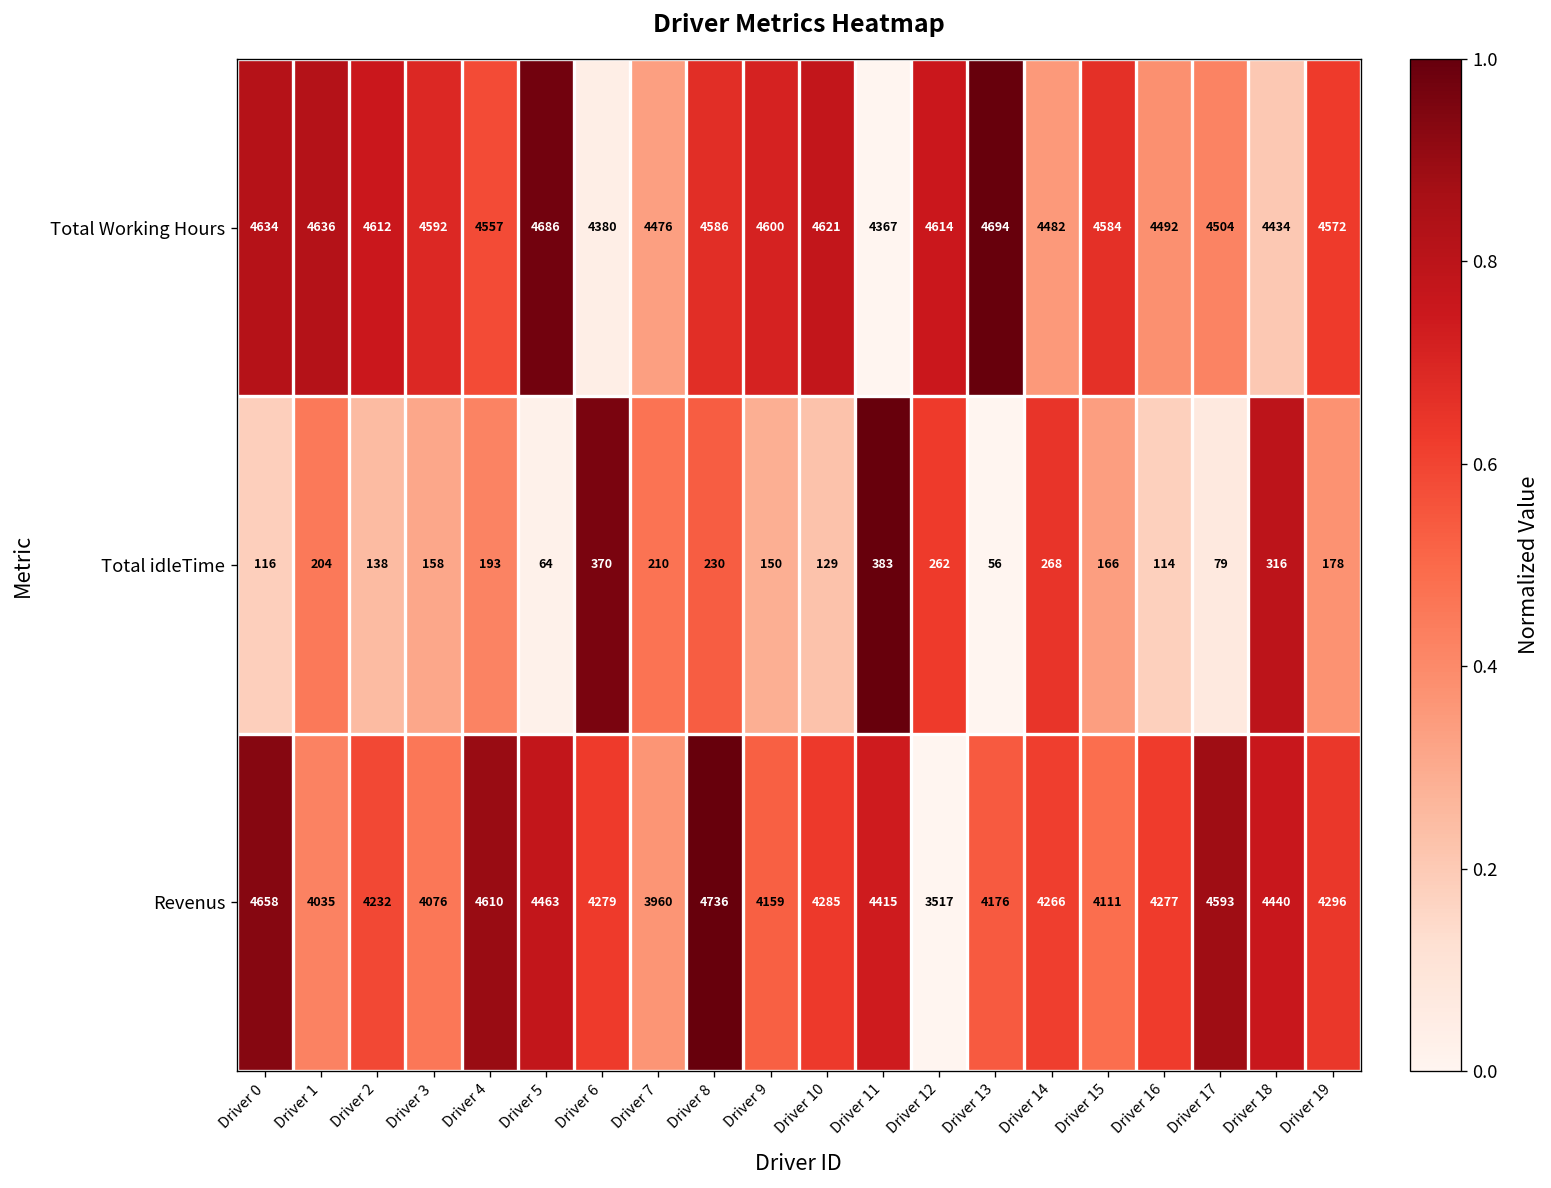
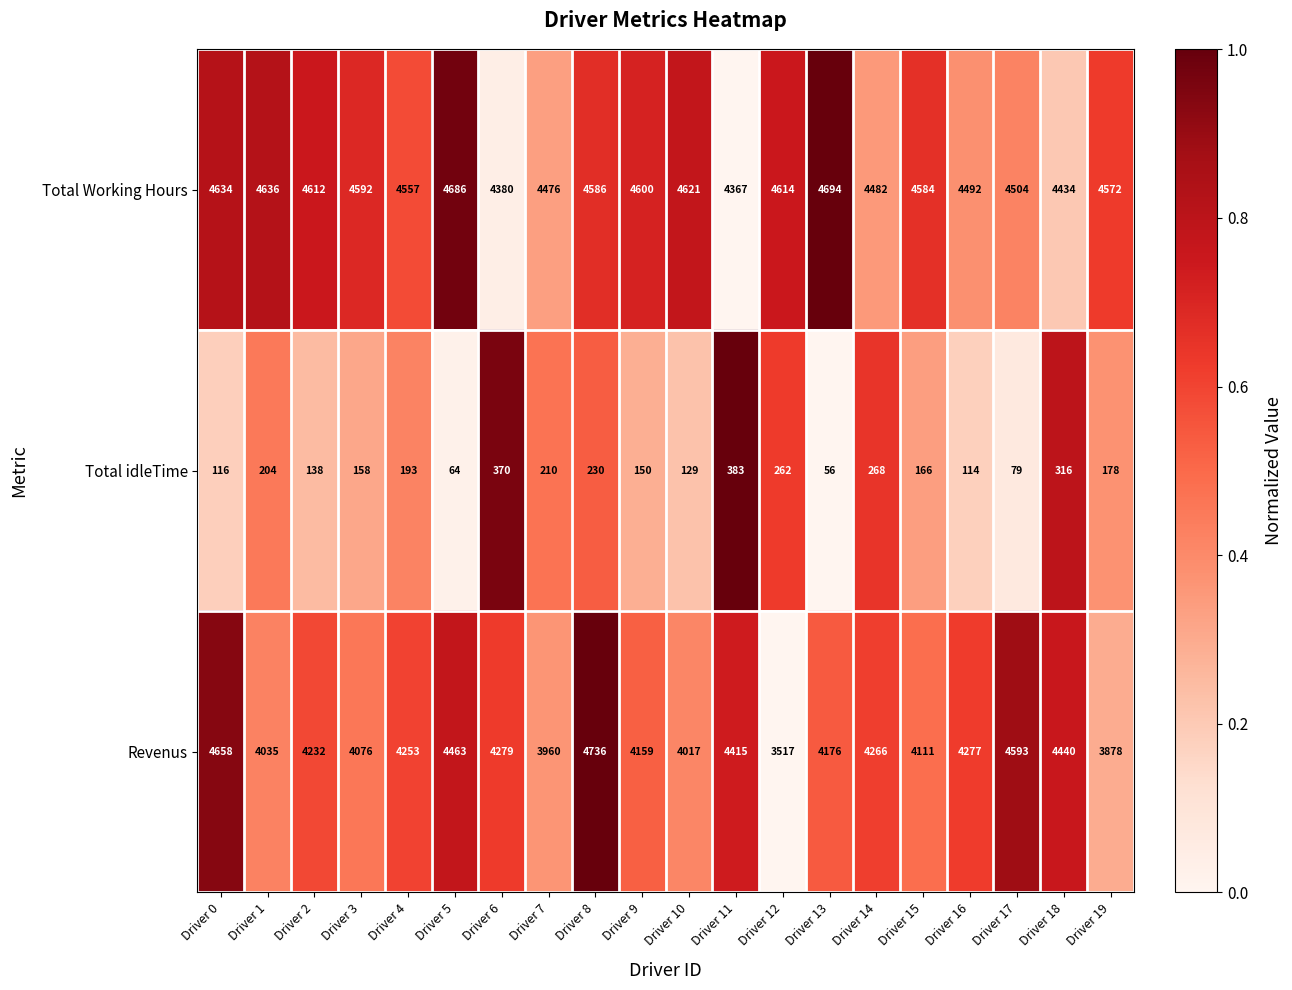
Revenus, Driver 4: 4610 -> 4253
Revenus, Driver 10: 4285 -> 4017
Revenus, Driver 19: 4296 -> 3878
